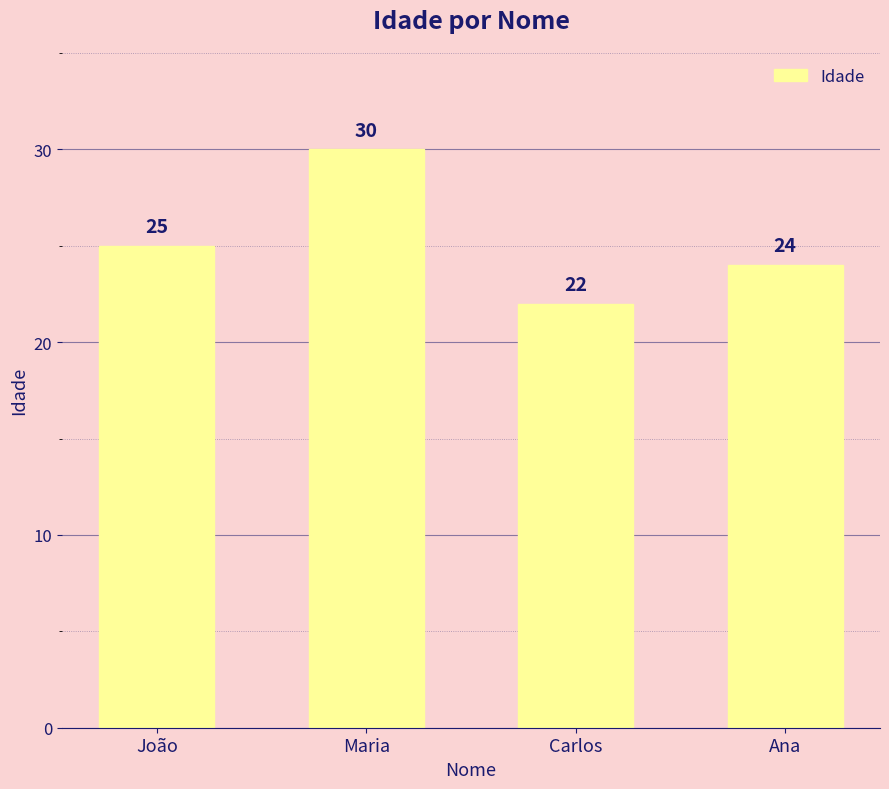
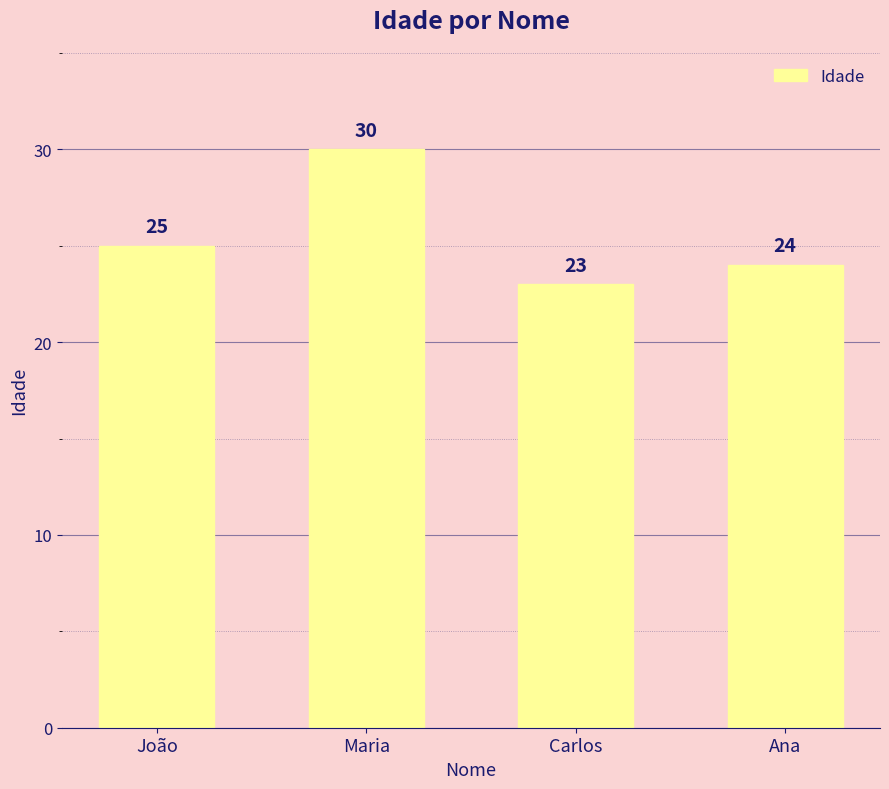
Carlos: 22 -> 23
